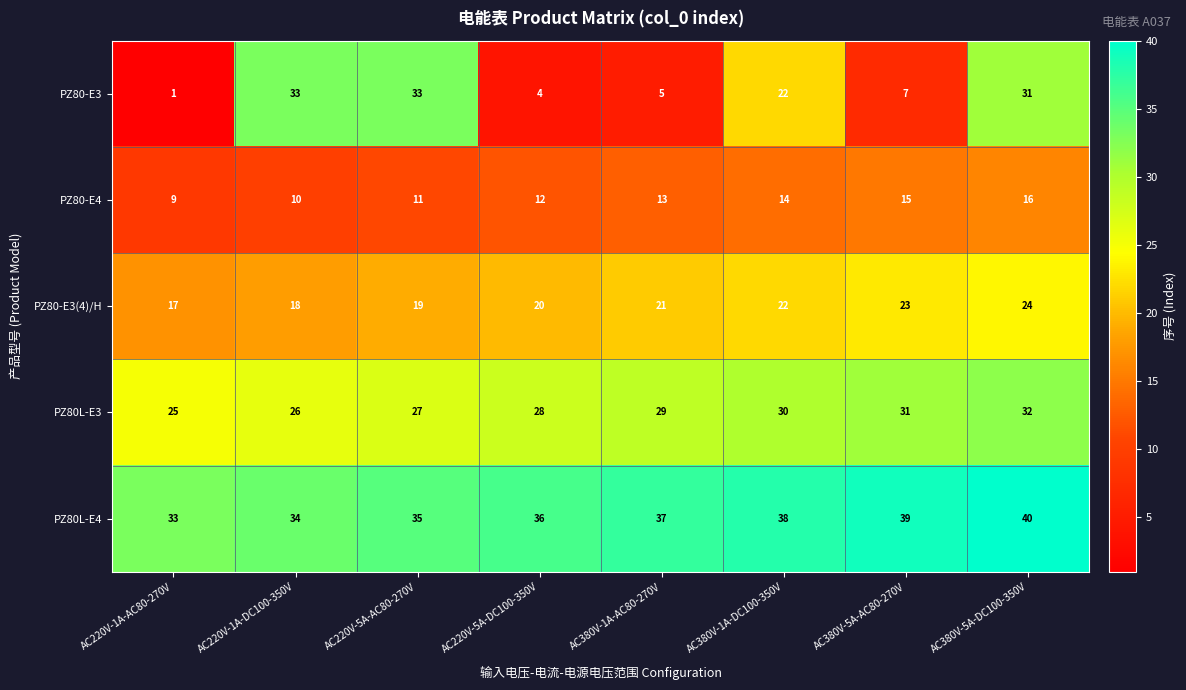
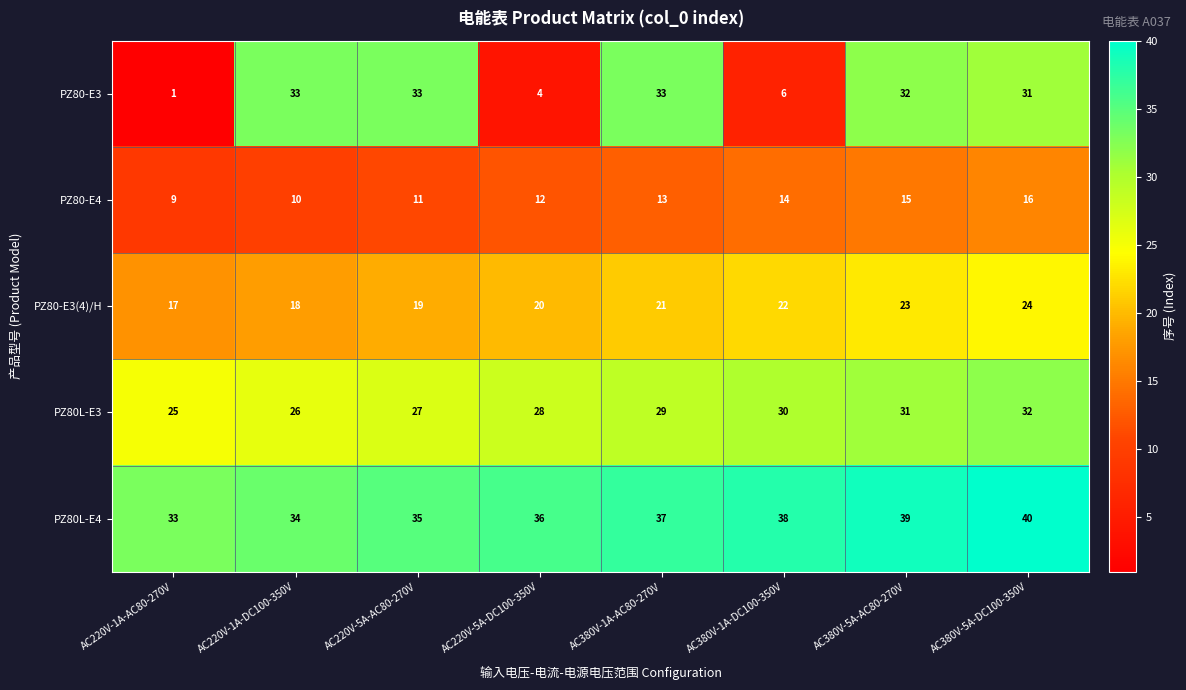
PZ80-E3, AC380V-1A-AC80-270V: 5 -> 33
PZ80-E3, AC380V-1A-DC100-350V: 22 -> 6
PZ80-E3, AC380V-5A-AC80-270V: 7 -> 32
